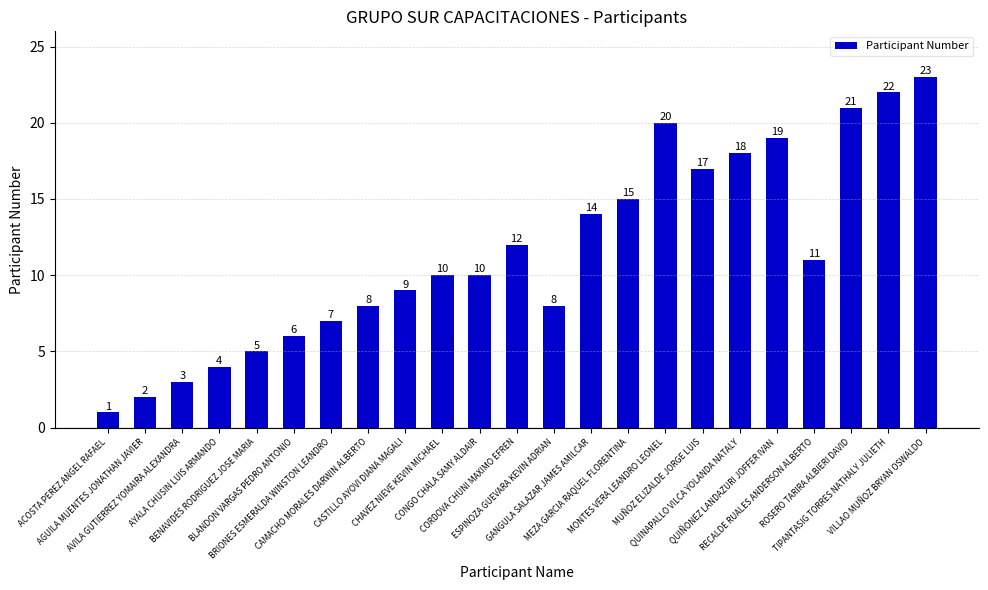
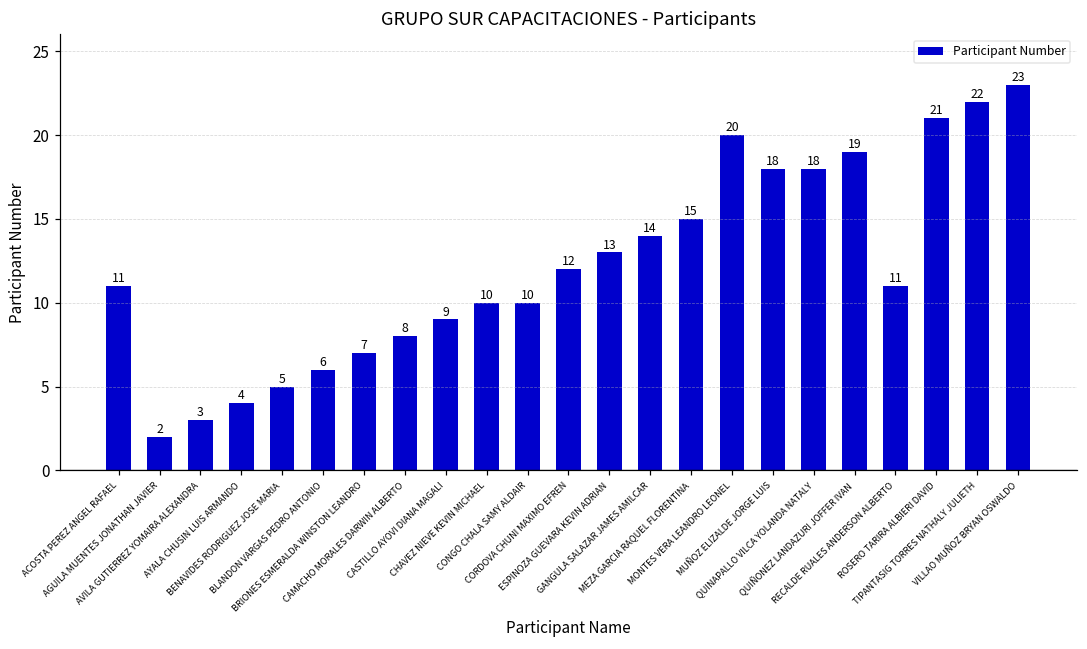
ACOSTA PEREZ ANGEL RAFAEL: 1 -> 11
ESPINOZA GUEVARA KEVIN ADRIAN: 8 -> 13
MUÑOZ ELIZALDE JORGE LUIS: 17 -> 18
